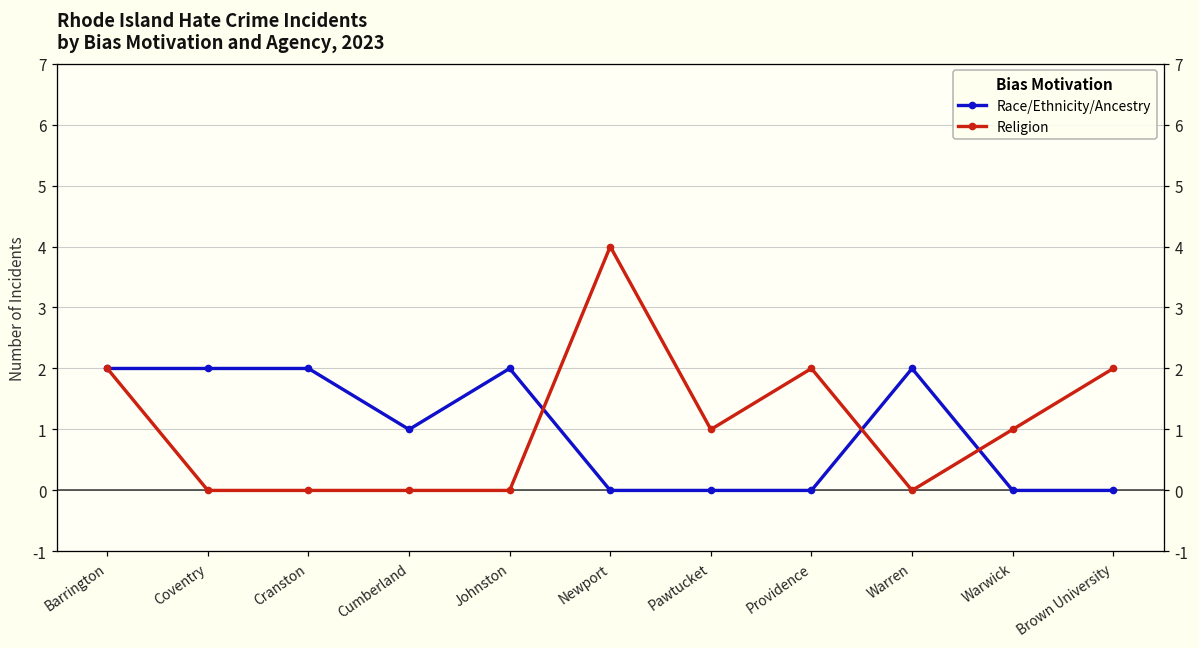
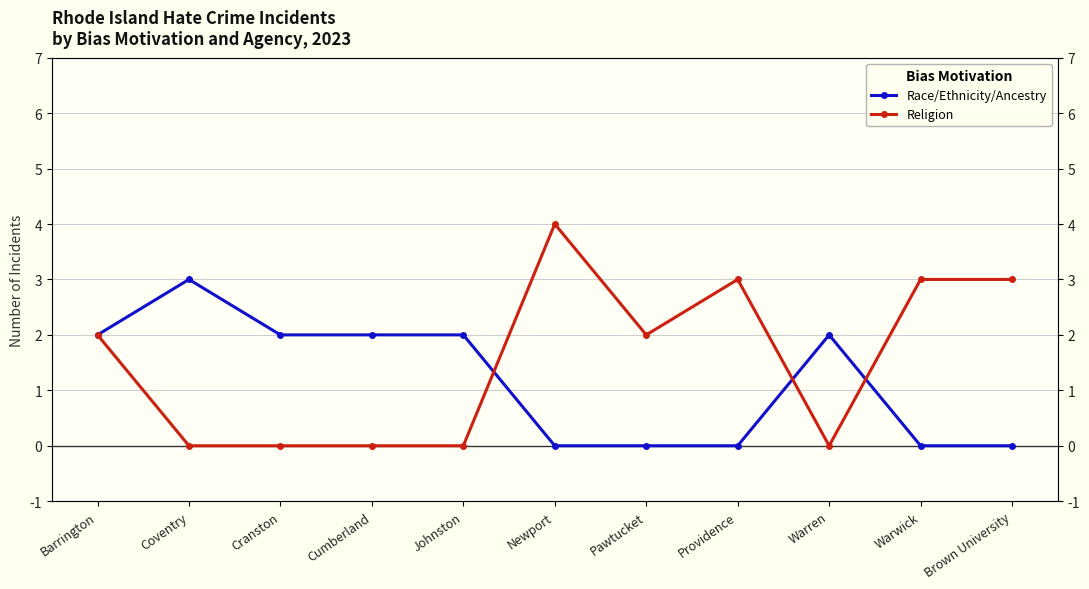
Race/Ethnicity/Ancestry, Coventry: 2 -> 3
Race/Ethnicity/Ancestry, Cumberland: 1 -> 2
Religion, Pawtucket: 1 -> 2
Religion, Providence: 2 -> 3
Religion, Warwick: 1 -> 3
Religion, Brown University: 2 -> 3
